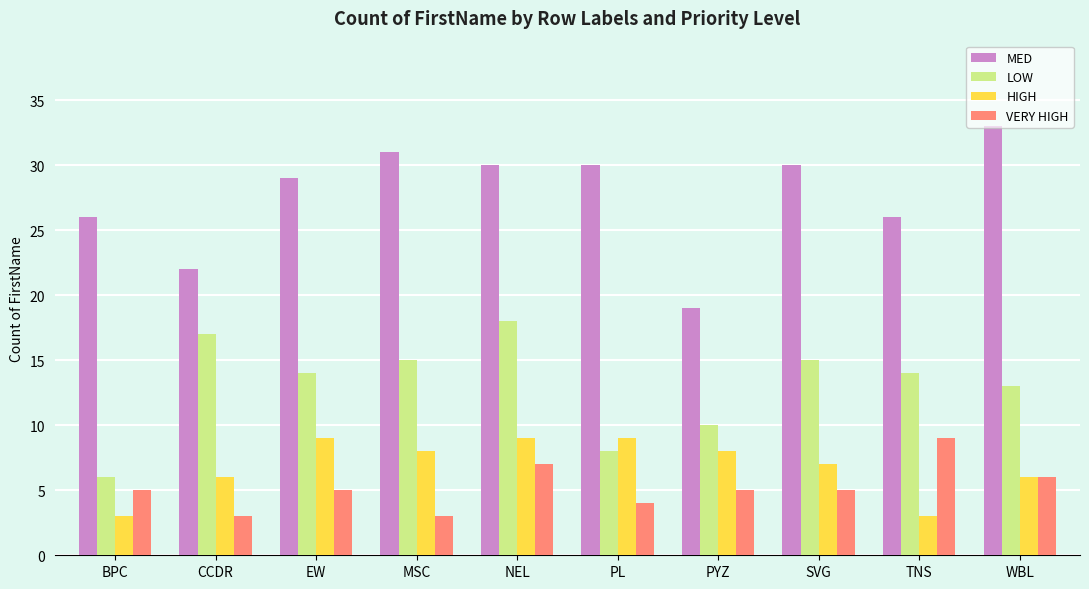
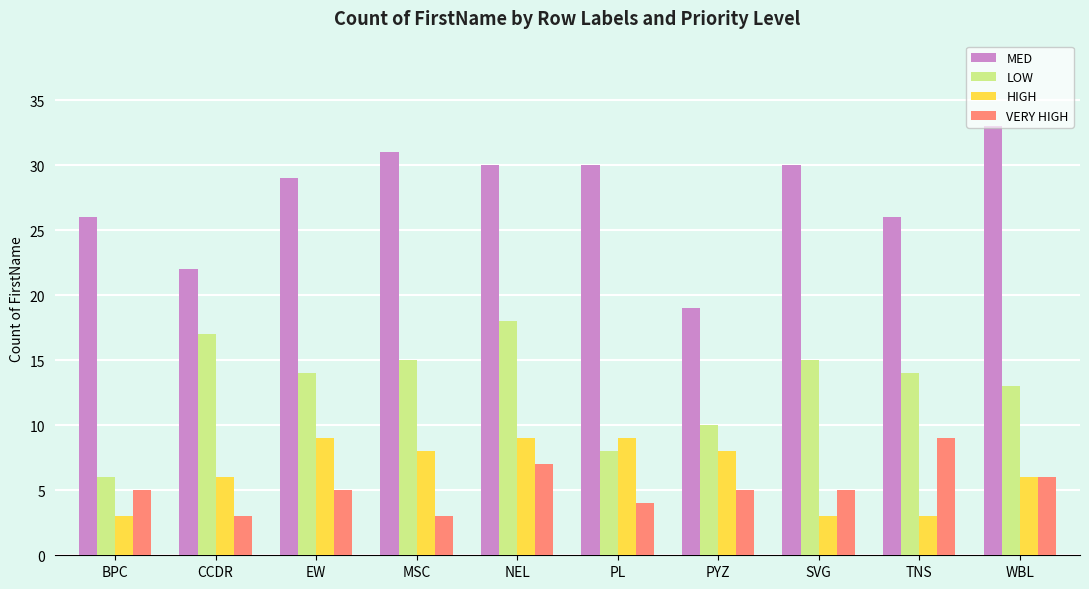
HIGH, SVG: 7 -> 3
